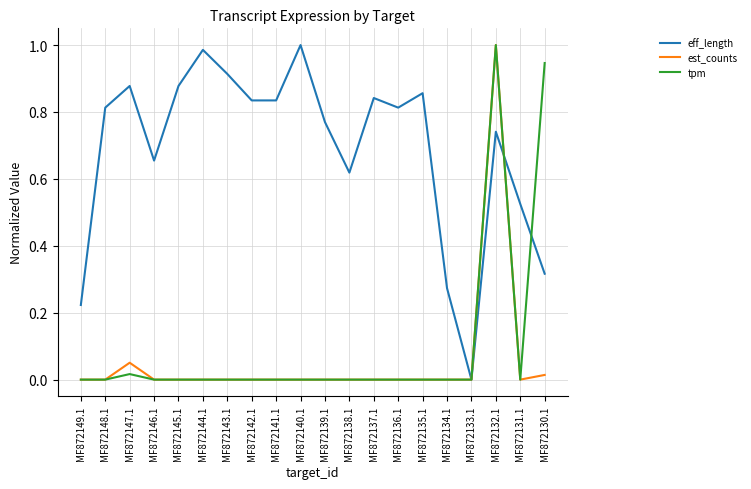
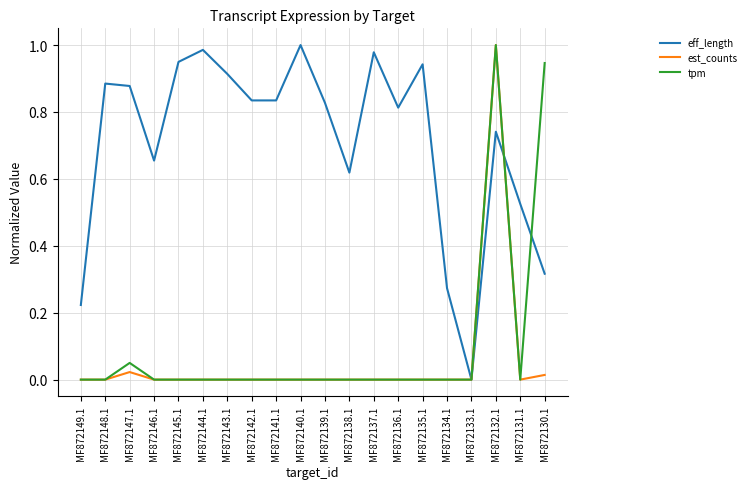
eff_length, MF872148.1: 0.81 -> 0.88
est_counts, MF872147.1: 0.05 -> 0.02
tpm, MF872147.1: 0.02 -> 0.05
eff_length, MF872145.1: 0.88 -> 0.95
eff_length, MF872139.1: 0.77 -> 0.83
eff_length, MF872137.1: 0.84 -> 0.98
eff_length, MF872135.1: 0.86 -> 0.94
